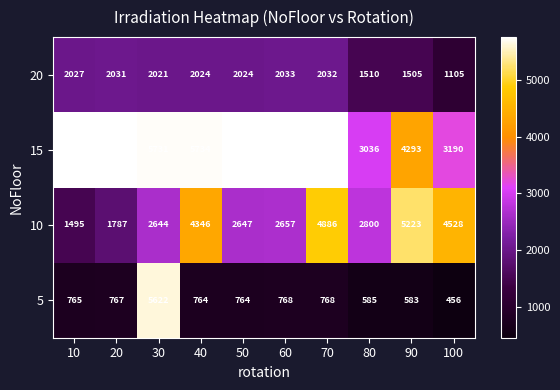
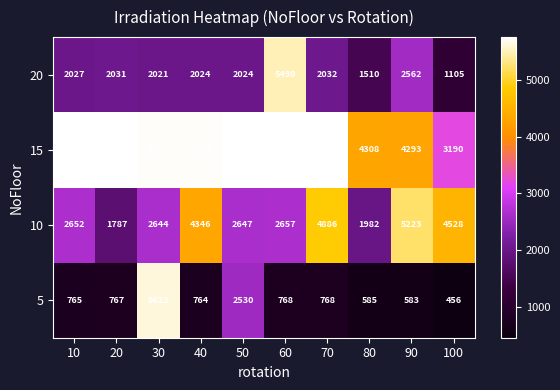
20, 60: 2033 -> 5490
20, 90: 1505 -> 2562
15, 80: 3036 -> 4308
10, 10: 1495 -> 2652
10, 80: 2800 -> 1982
5, 50: 764 -> 2530
